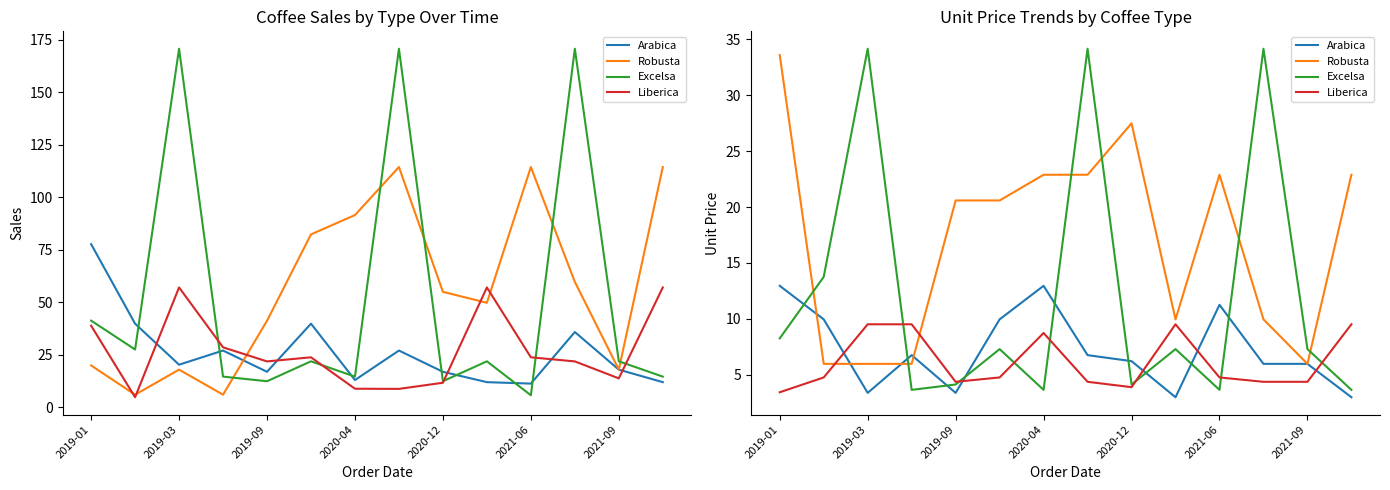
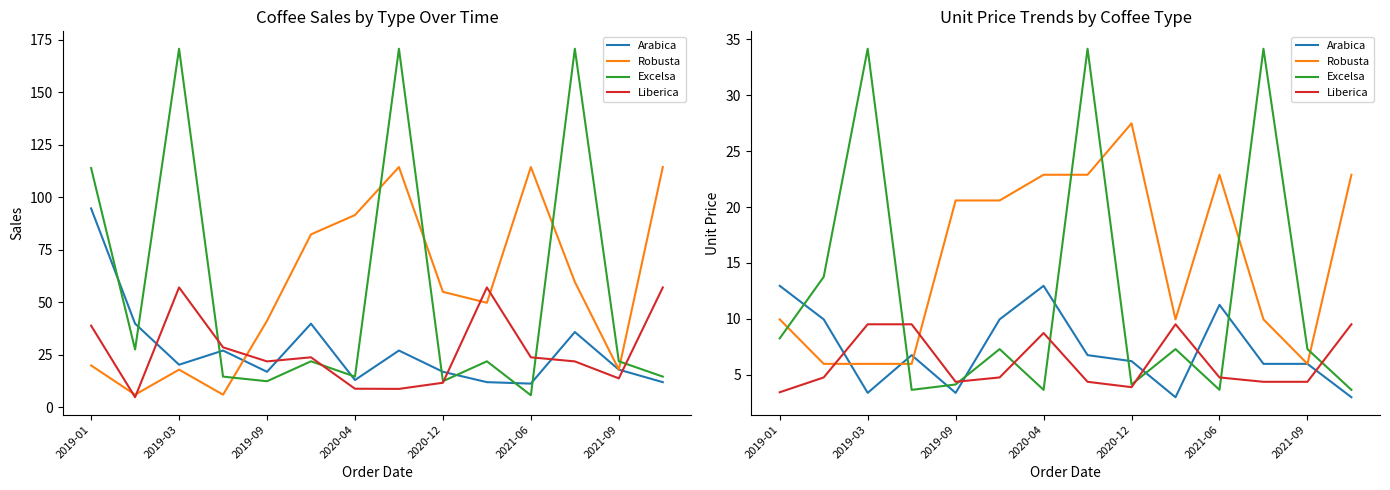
Coffee Sales by Type Over Time, Arabica, 2019-01: 78 -> 95
Coffee Sales by Type Over Time, Excelsa, 2019-01: 41 -> 114
Unit Price Trends by Coffee Type, Robusta, 2019-01: 33.6 -> 10.0
